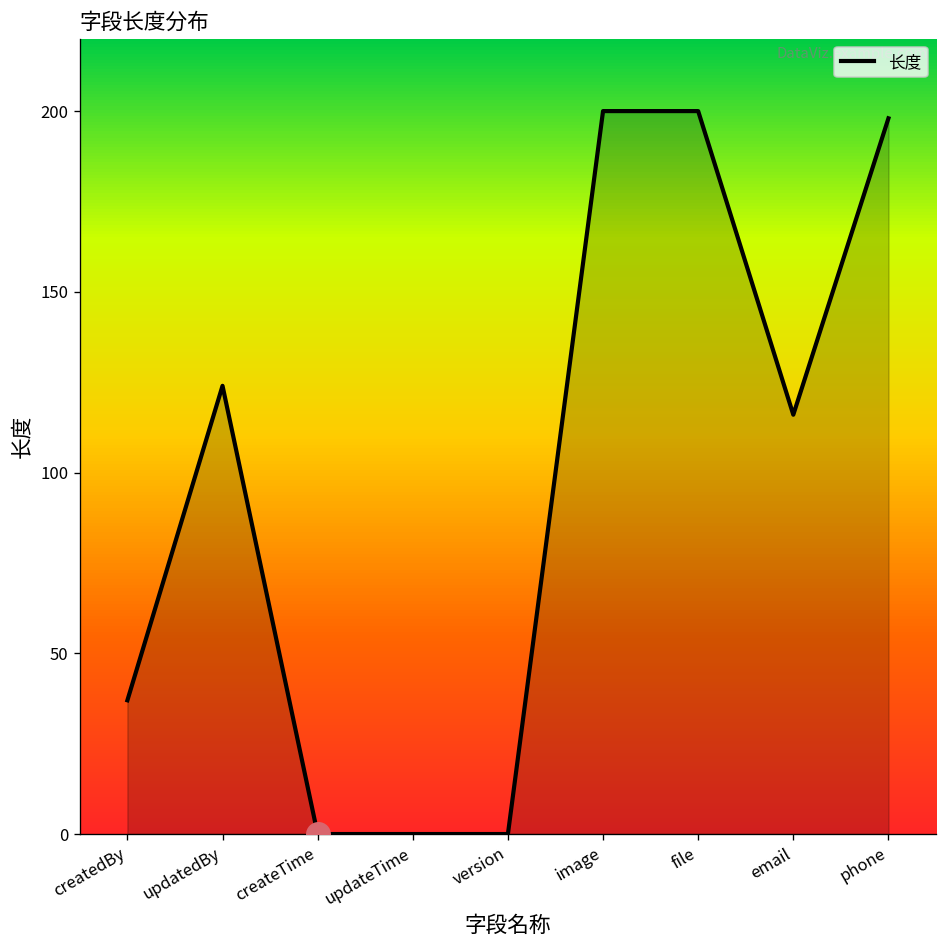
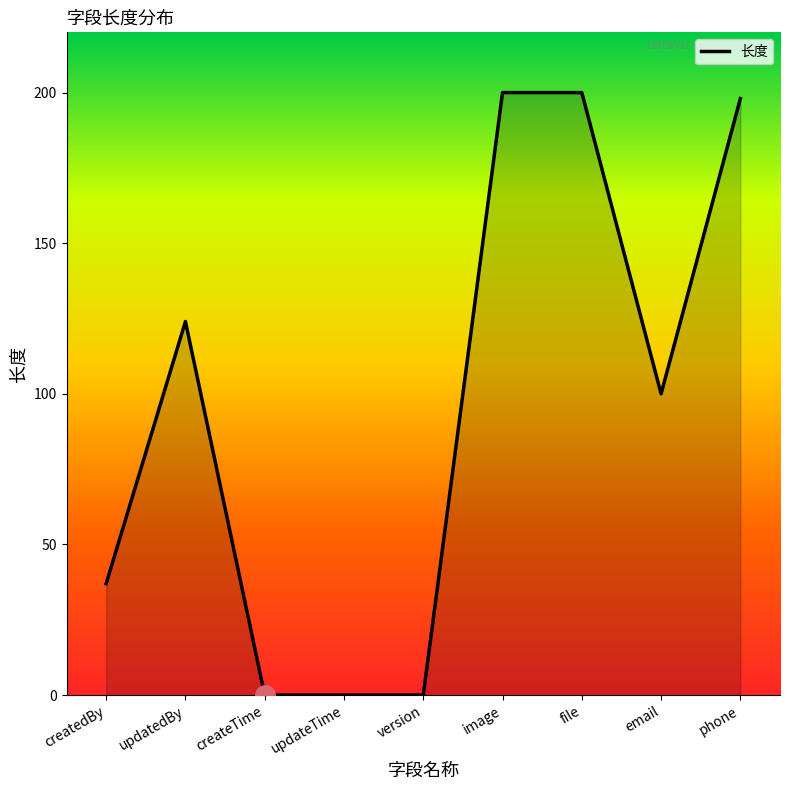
长度, email: 116 -> 100
